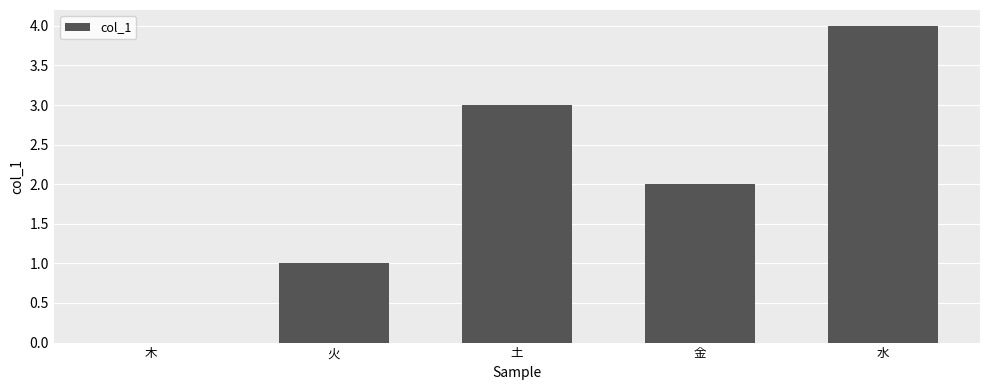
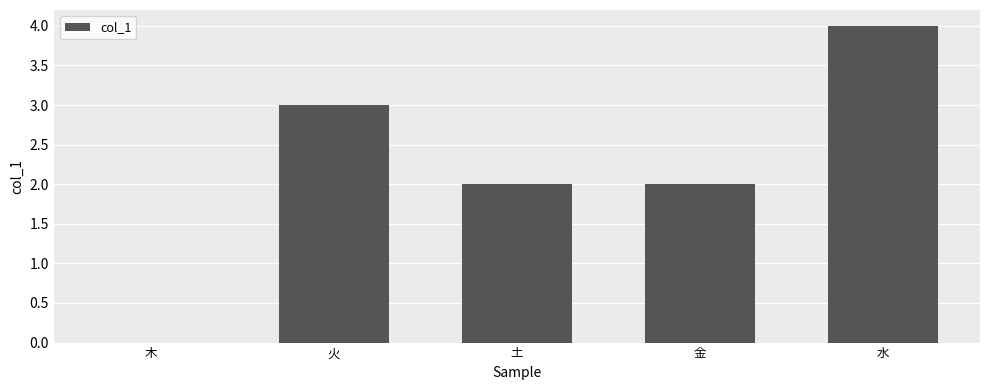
火: 1 -> 3
土: 3 -> 2
